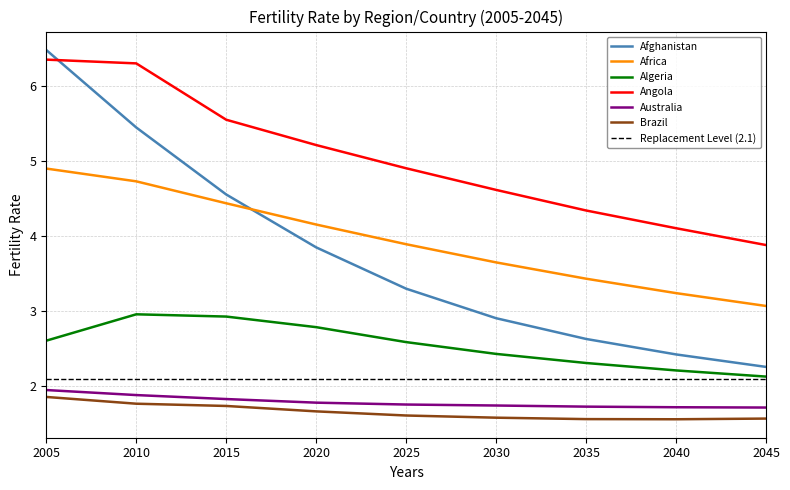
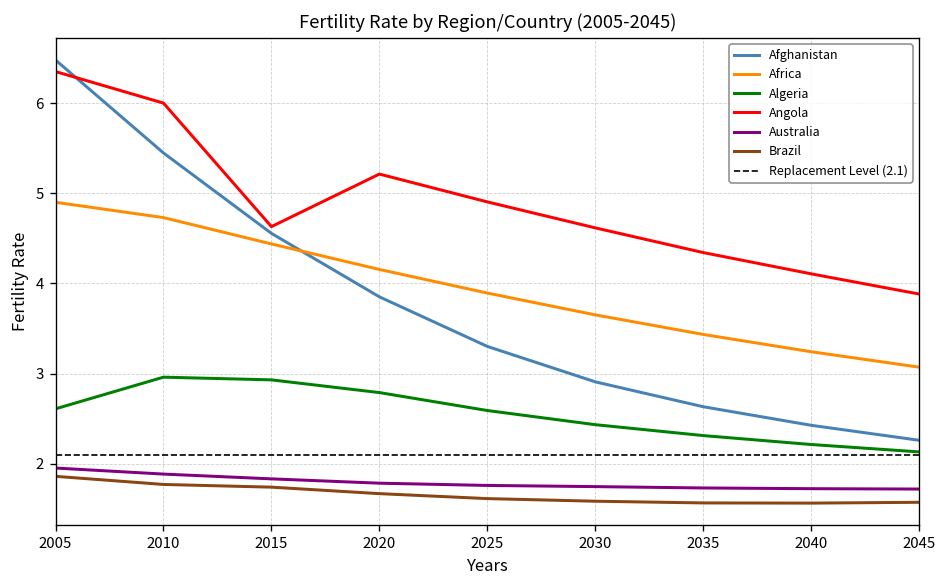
Angola, 2010: 6.3 -> 6.0
Angola, 2015: 5.6 -> 4.6
